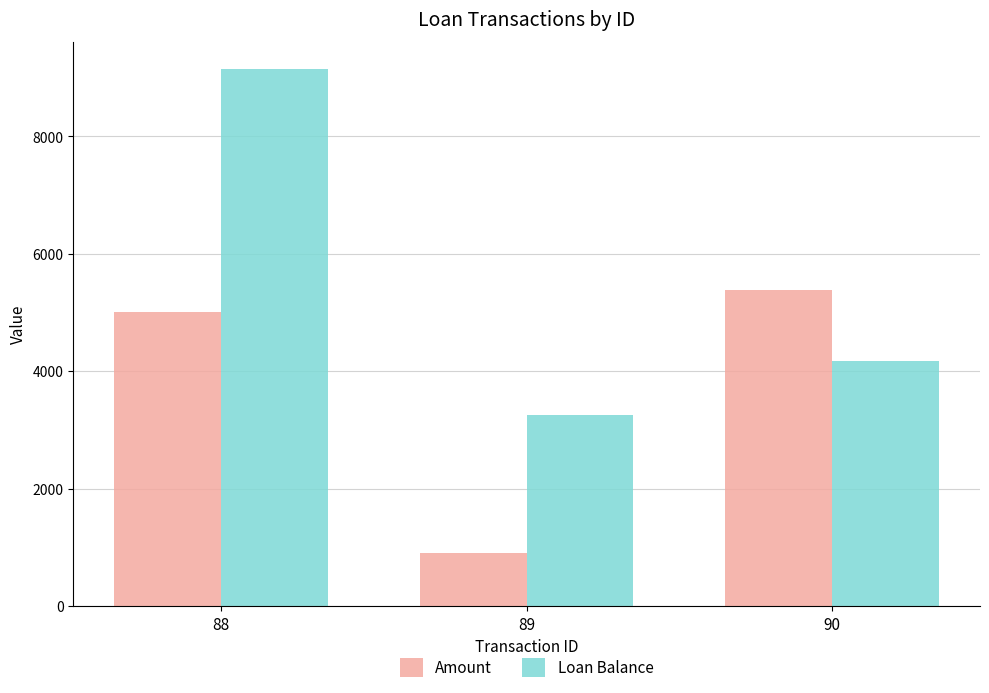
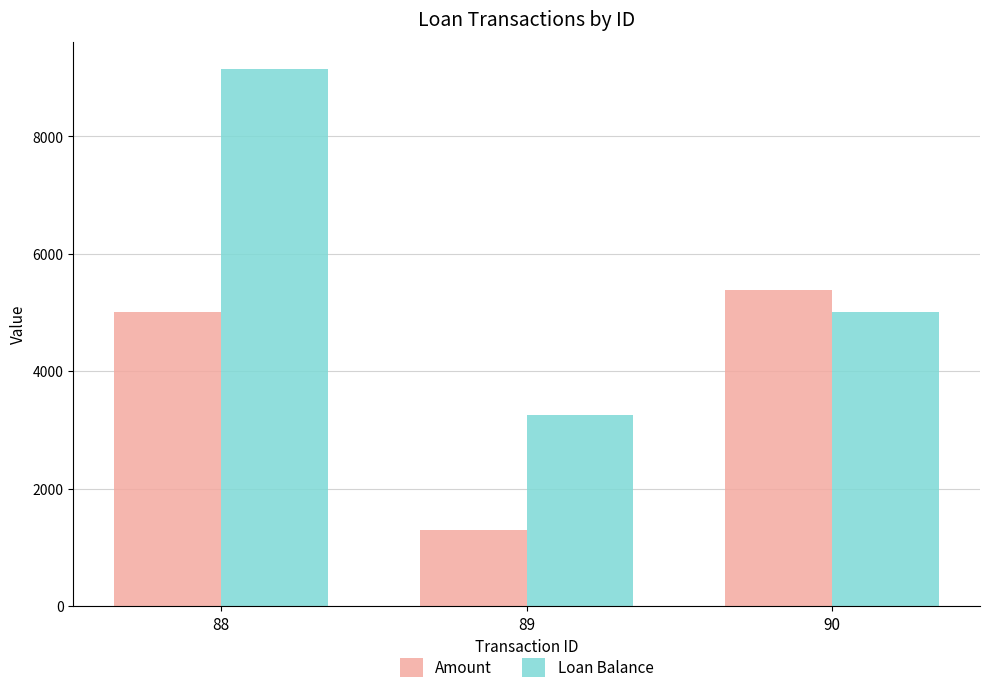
Amount, 89: 900 -> 1300
Loan Balance, 90: 4200 -> 5000
